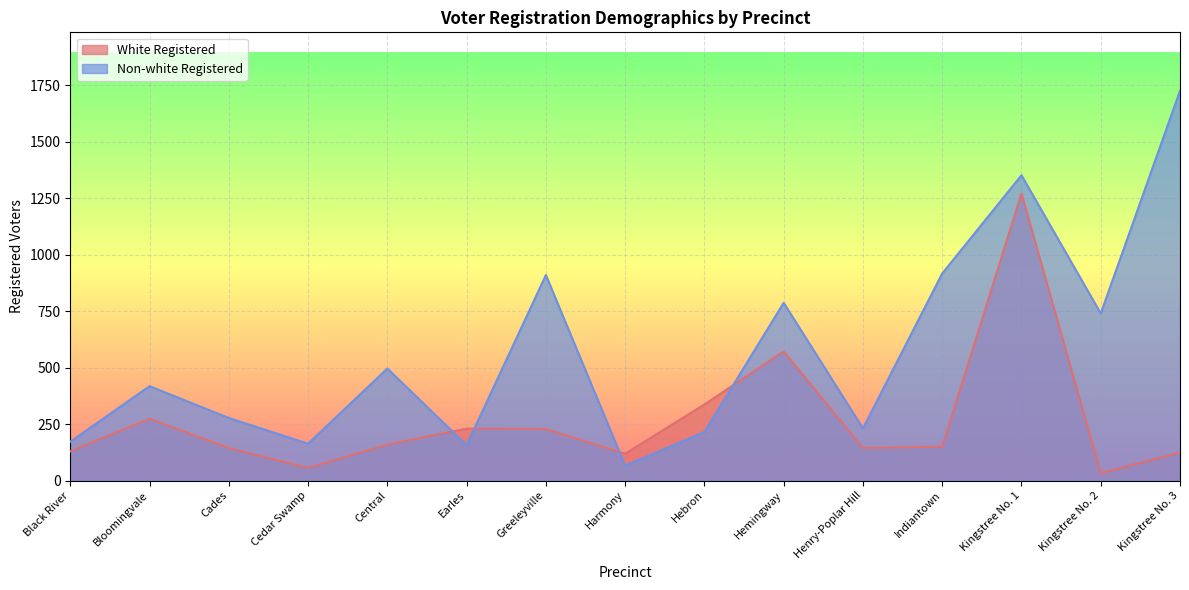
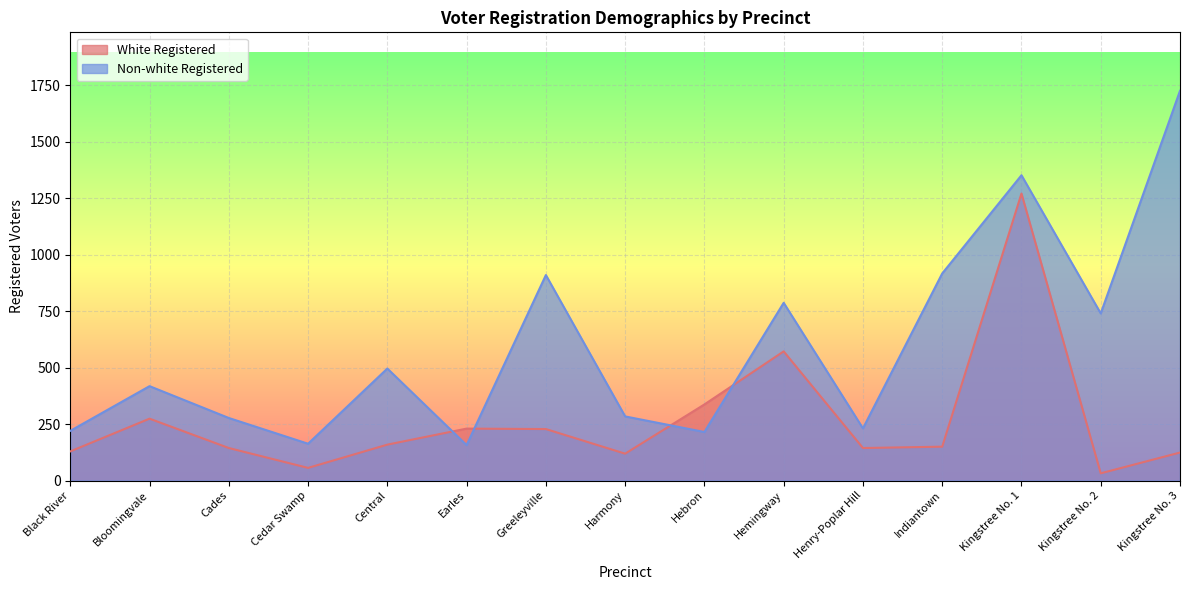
Non-white Registered, Black River: 170 -> 220
Non-white Registered, Harmony: 70 -> 280
